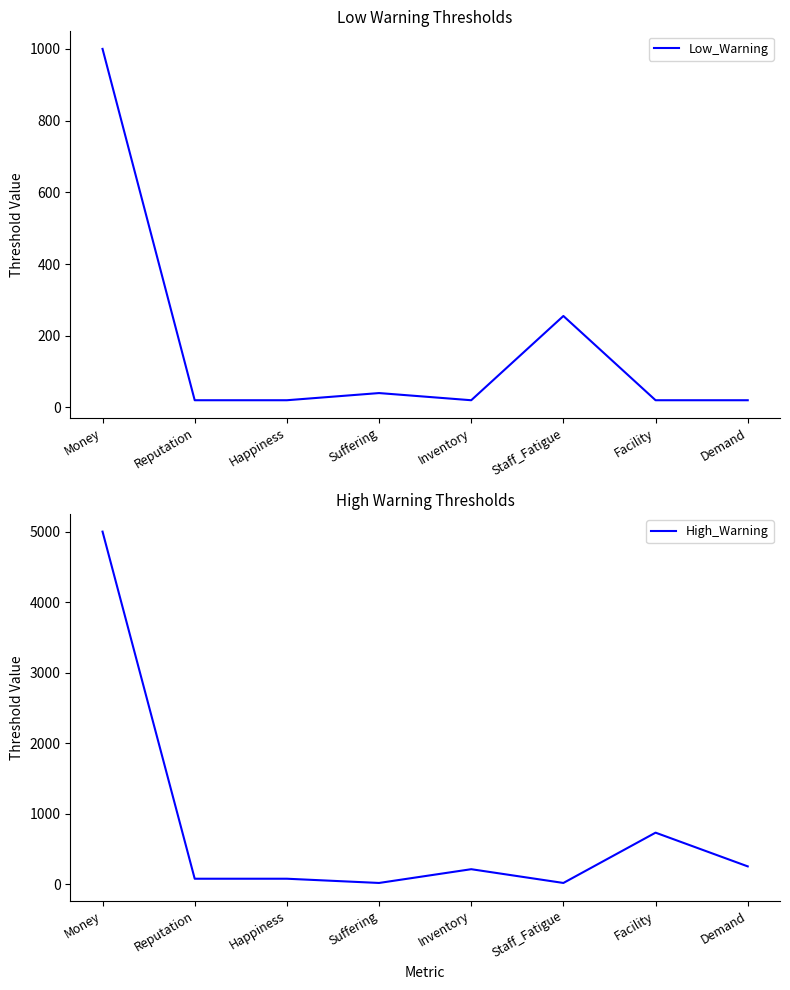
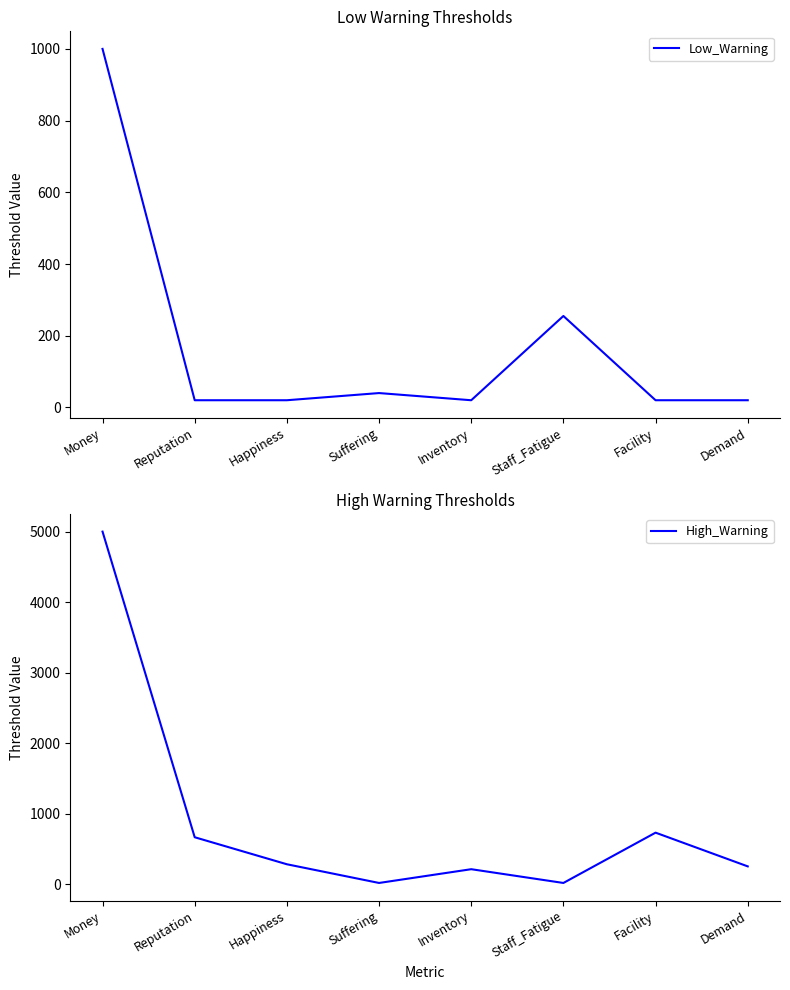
High Warning Thresholds, Reputation: 100 -> 700
High Warning Thresholds, Happiness: 100 -> 300
